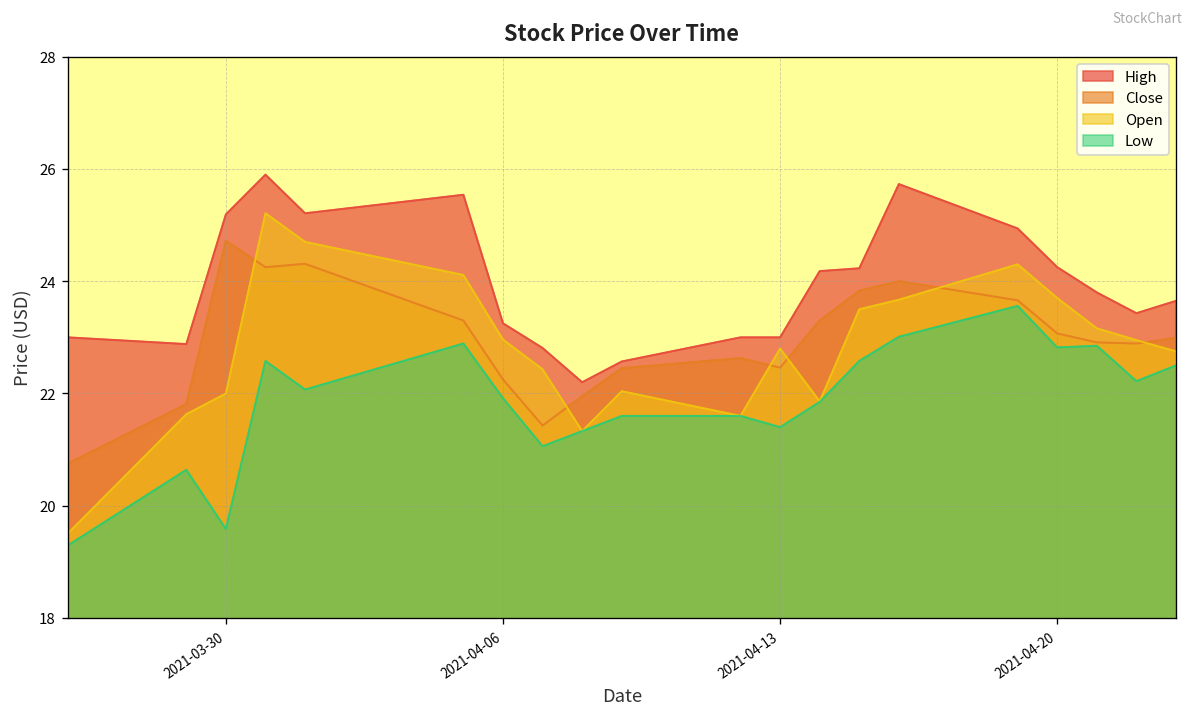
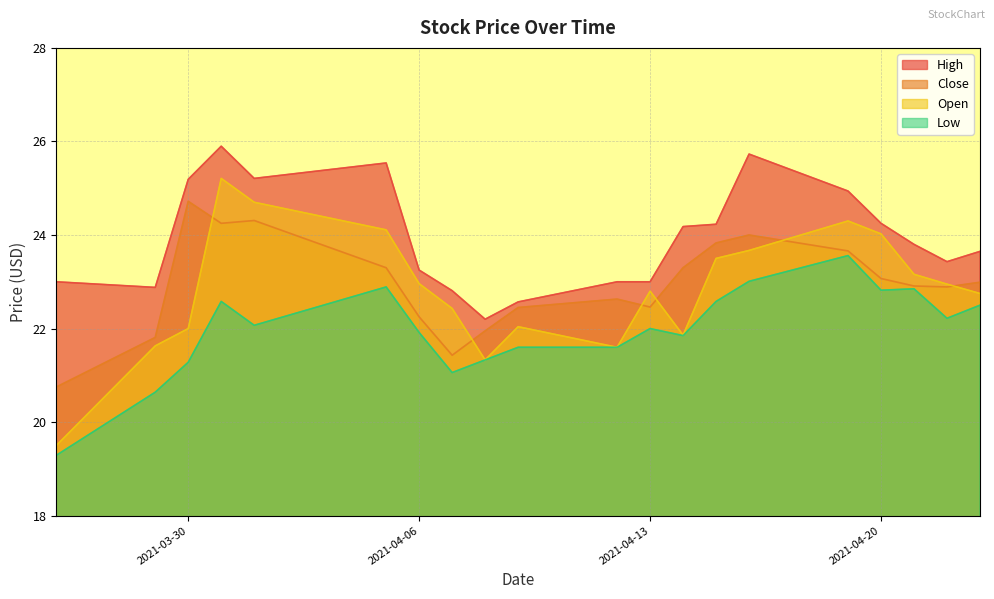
Low, 2021-03-30: 19.6 -> 21.3
Low, 2021-04-13: 21.4 -> 22.0
Open, 2021-04-20: 23.7 -> 24.0
